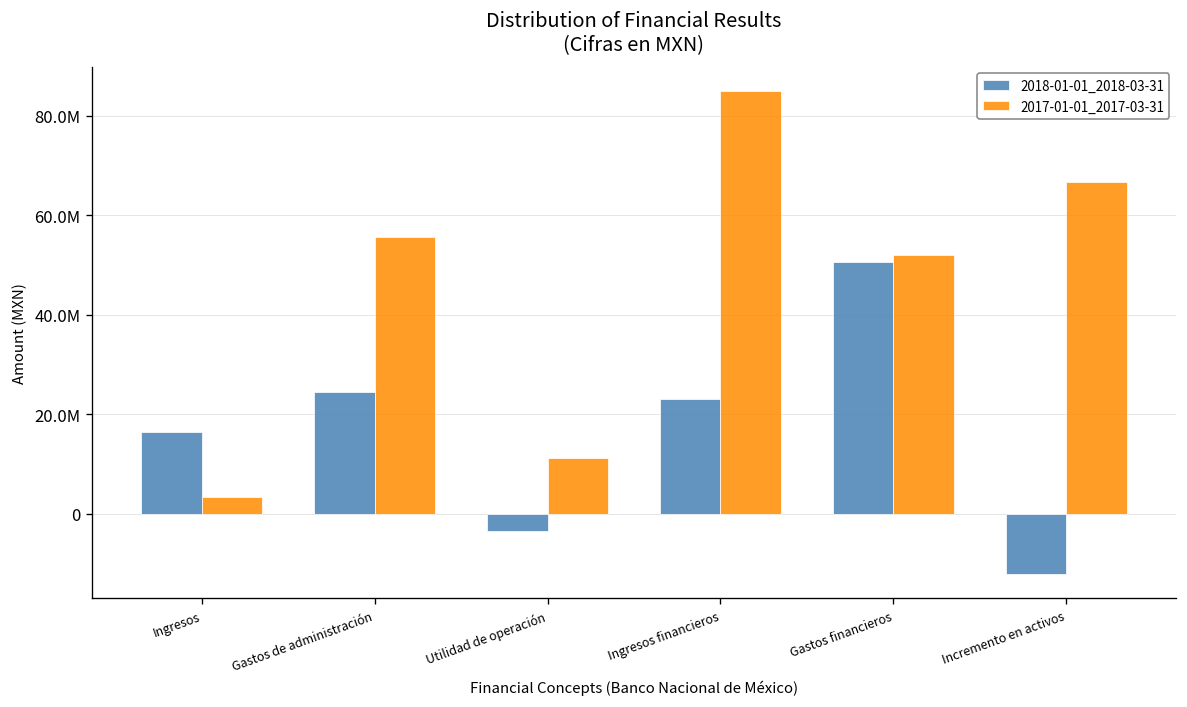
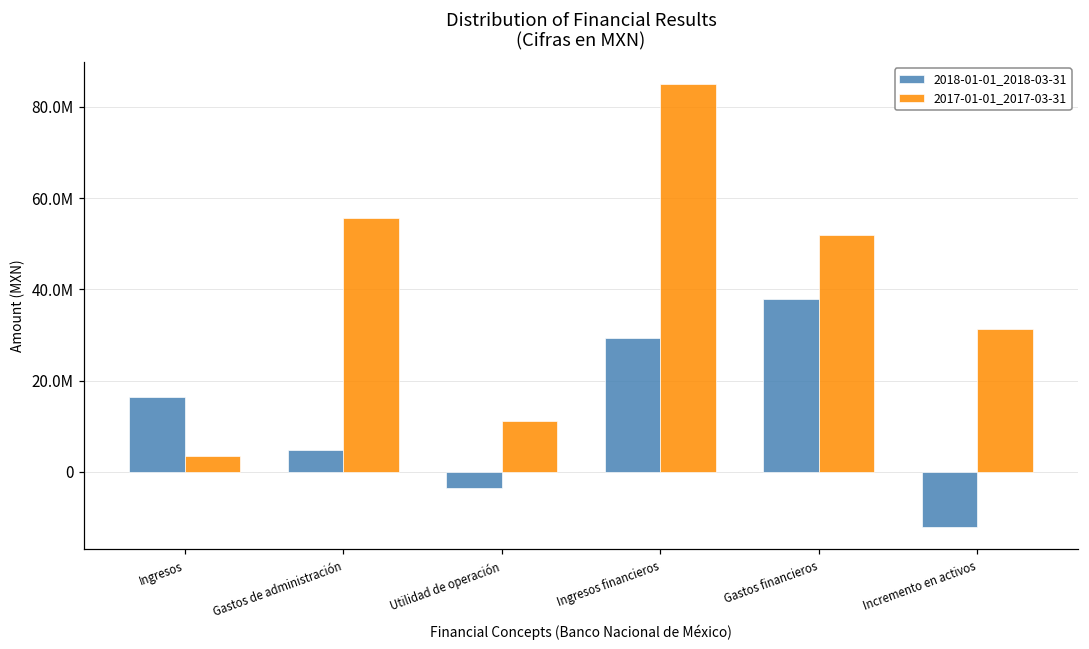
2018-01-01_2018-03-31, Gastos de administración: 24000000 -> 5000000
2018-01-01_2018-03-31, Ingresos financieros: 23000000 -> 29000000
2018-01-01_2018-03-31, Gastos financieros: 51000000 -> 38000000
2017-01-01_2017-03-31, Incremento en activos: 67000000 -> 31000000
